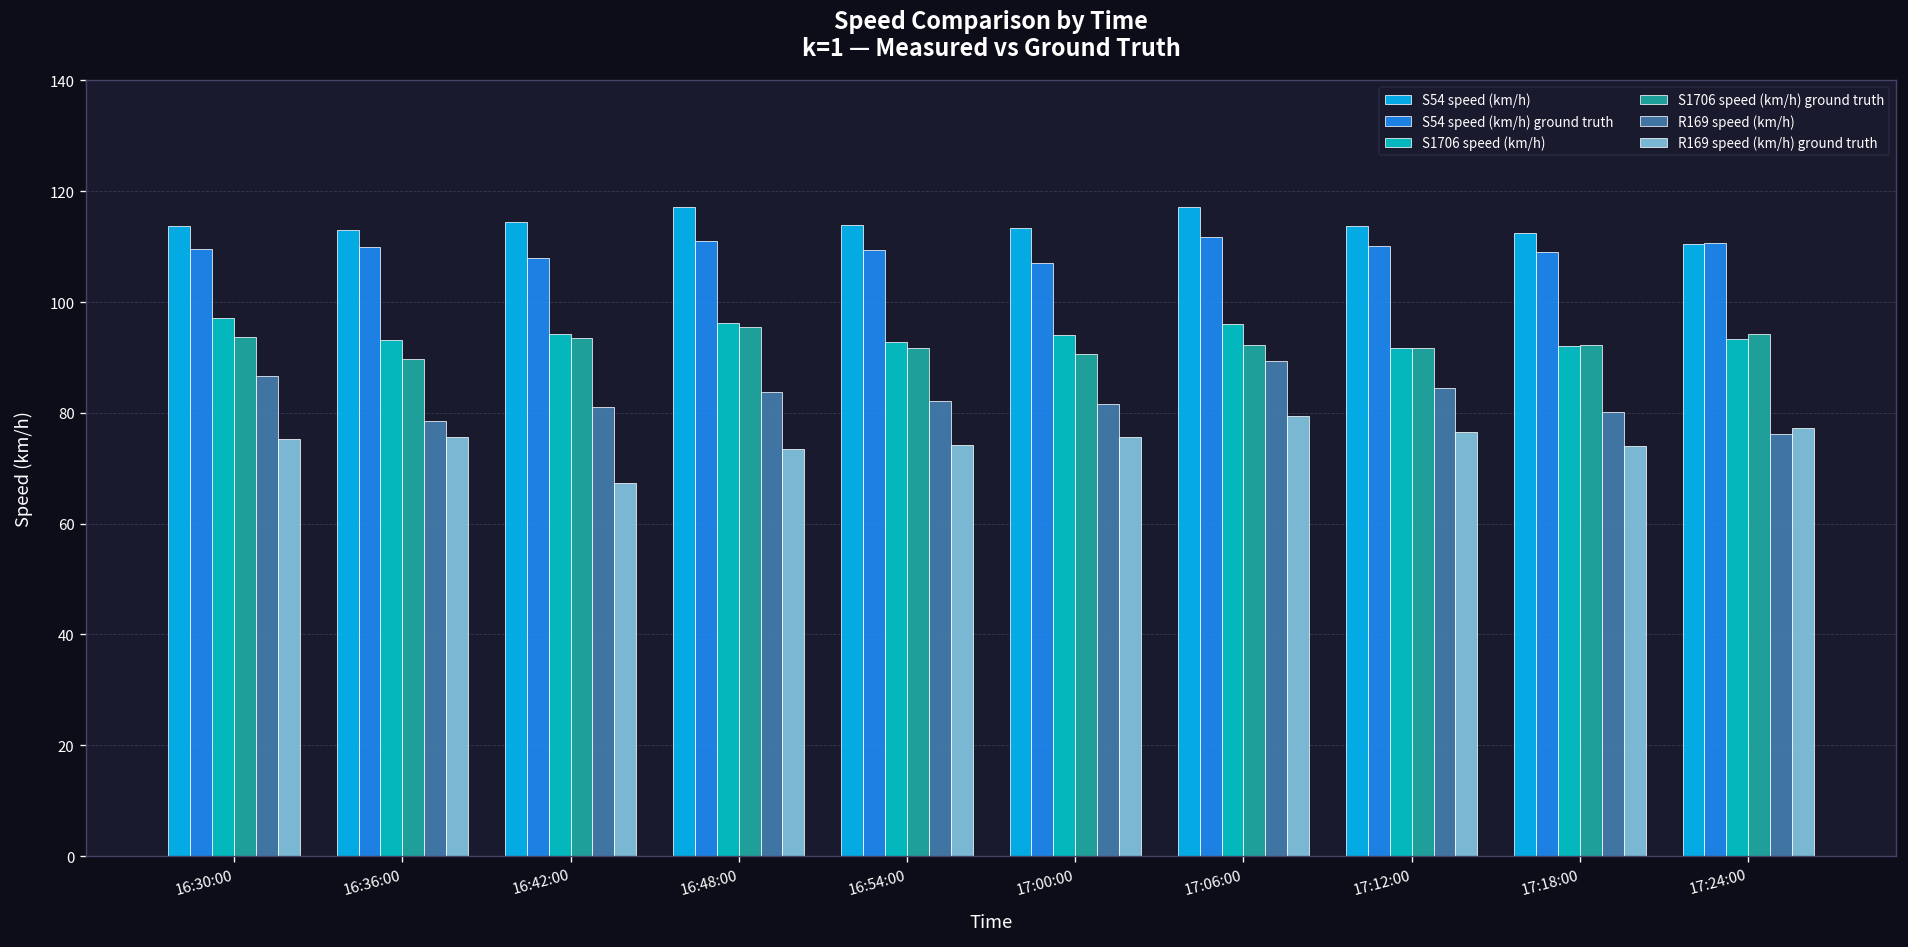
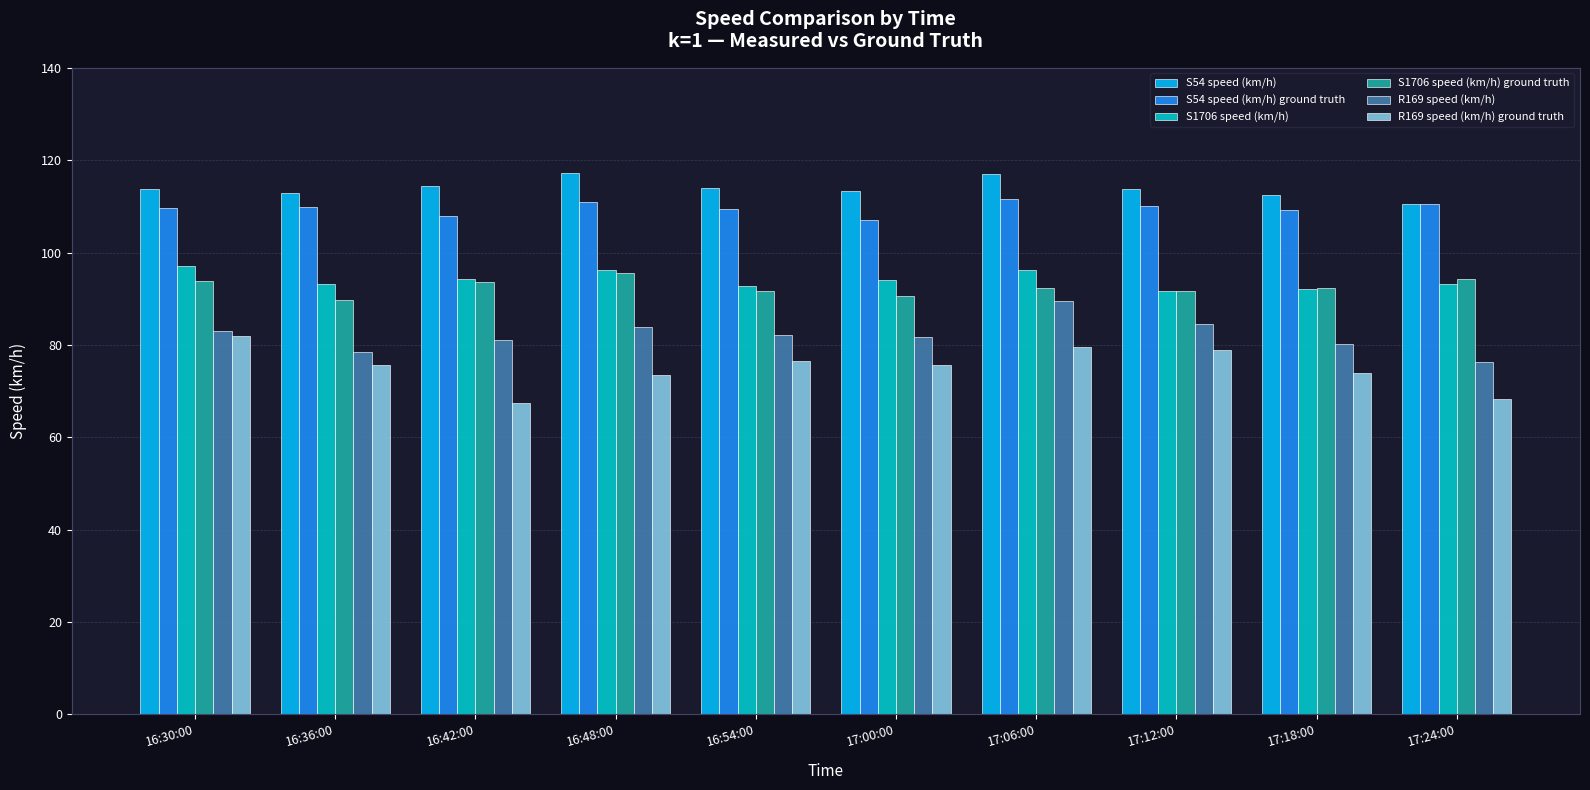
R169 speed (km/h), 16:30:00: 87 -> 83
R169 speed (km/h) ground truth, 16:30:00: 75 -> 82
R169 speed (km/h) ground truth, 16:54:00: 74 -> 77
R169 speed (km/h) ground truth, 17:12:00: 77 -> 79
R169 speed (km/h) ground truth, 17:24:00: 77 -> 68
